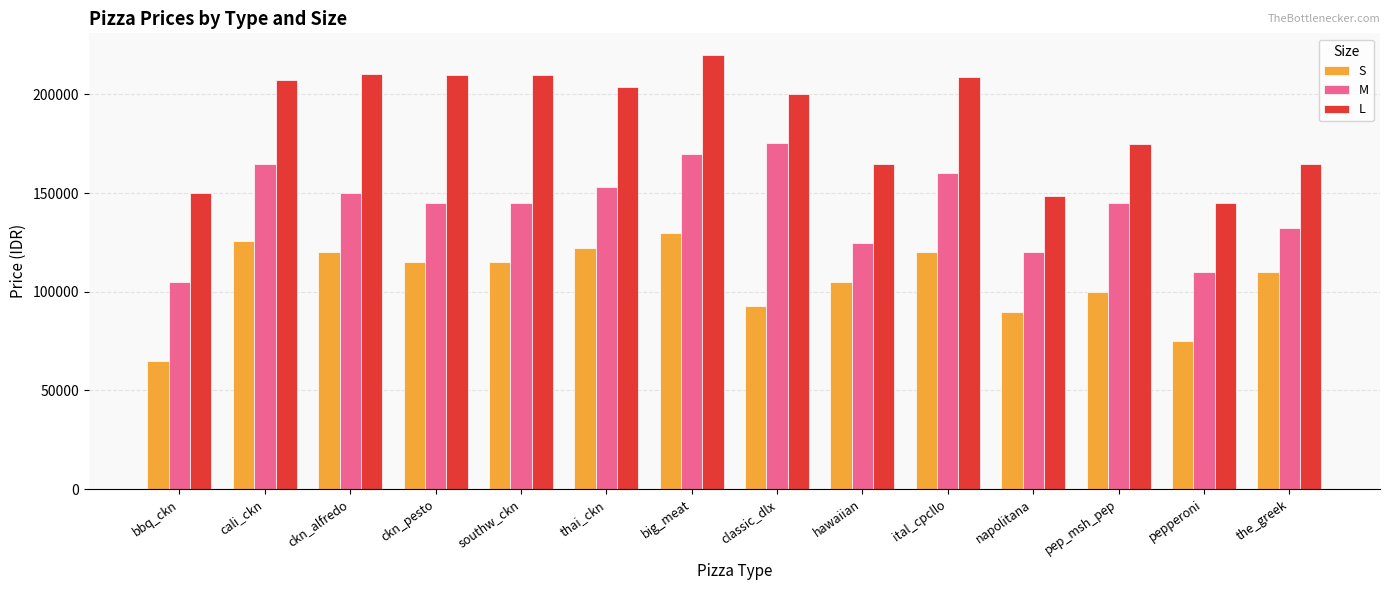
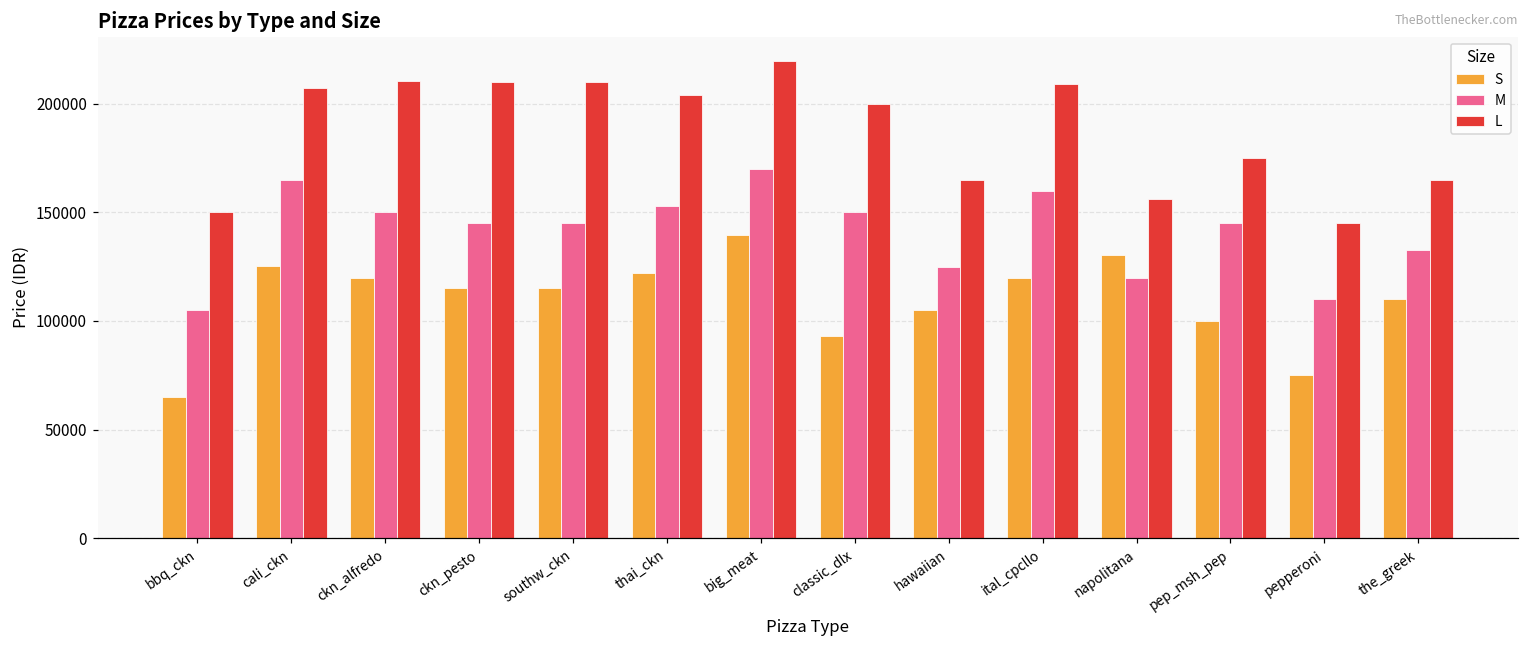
S, big_meat: 130000 -> 140000
M, classic_dlx: 175000 -> 150000
S, napolitana: 90000 -> 131000
L, napolitana: 149000 -> 156000
